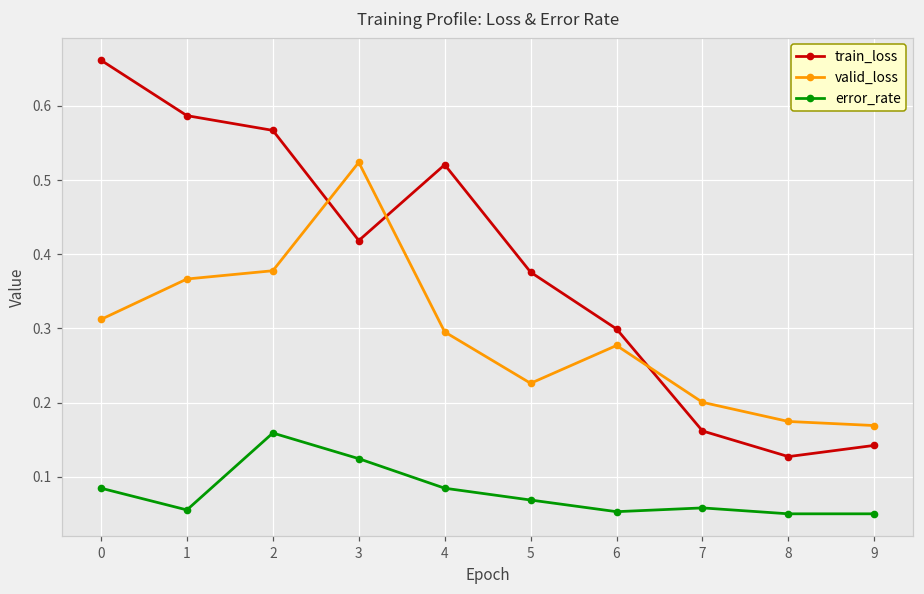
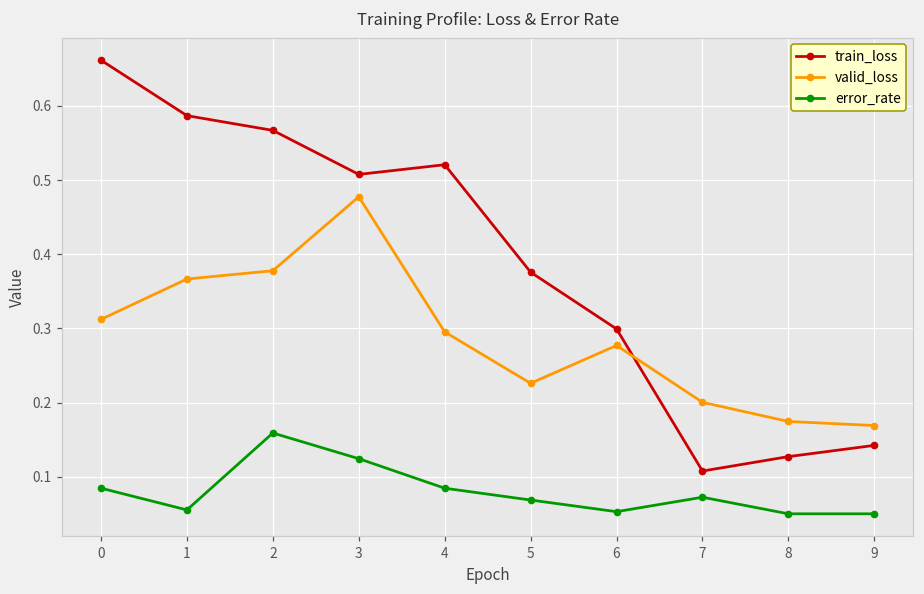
train_loss, 3: 0.42 -> 0.51
valid_loss, 3: 0.52 -> 0.48
train_loss, 7: 0.16 -> 0.11
error_rate, 7: 0.06 -> 0.07
